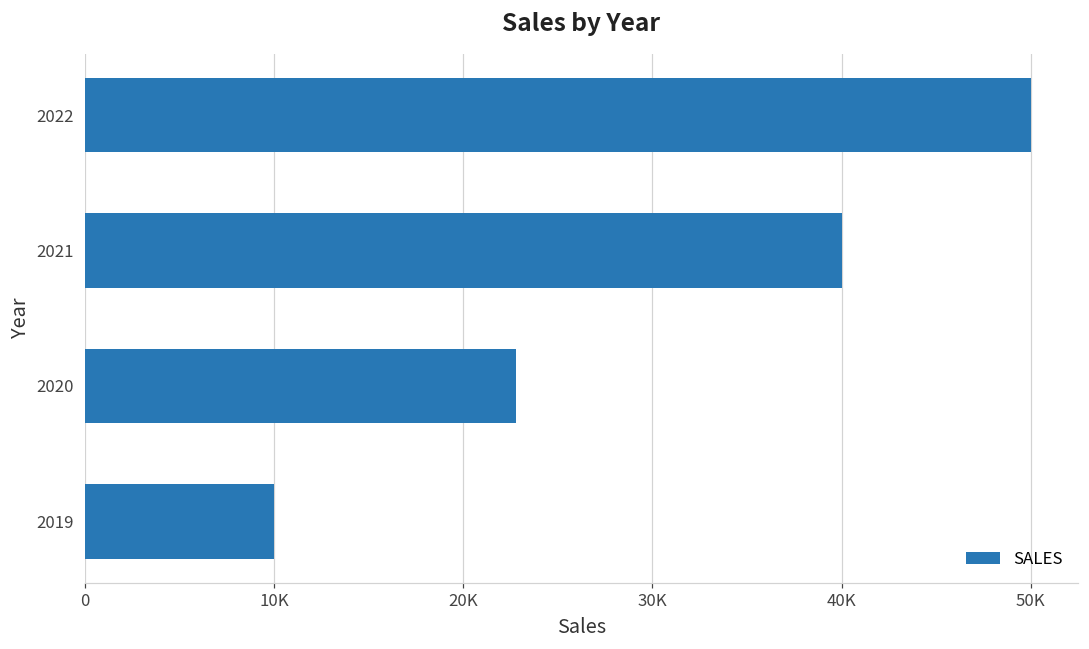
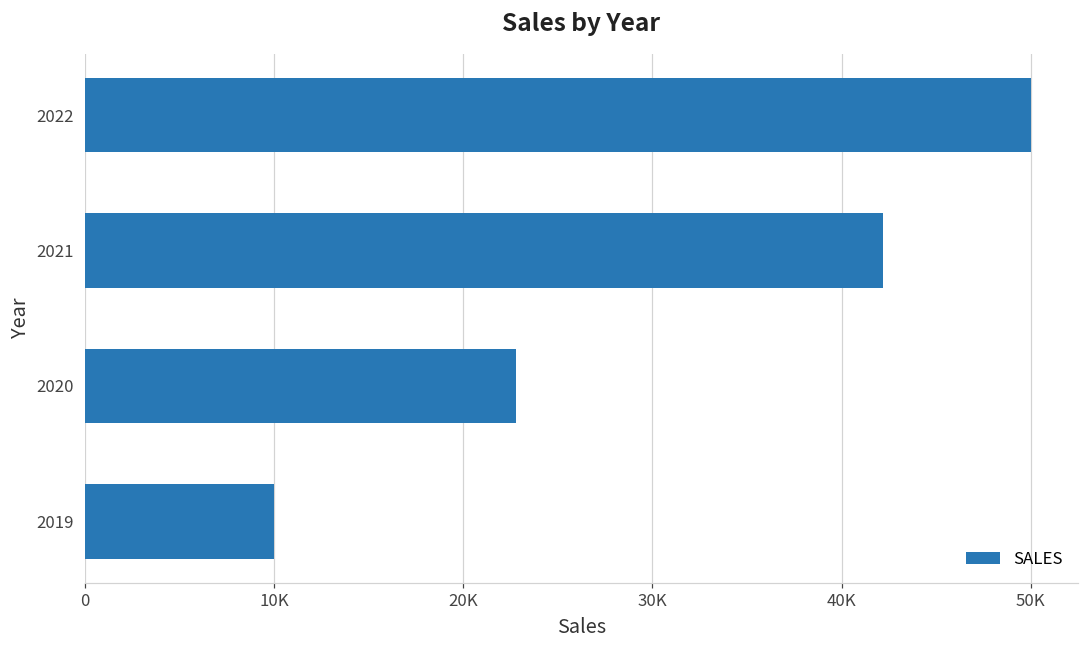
2021: 40000 -> 42200
